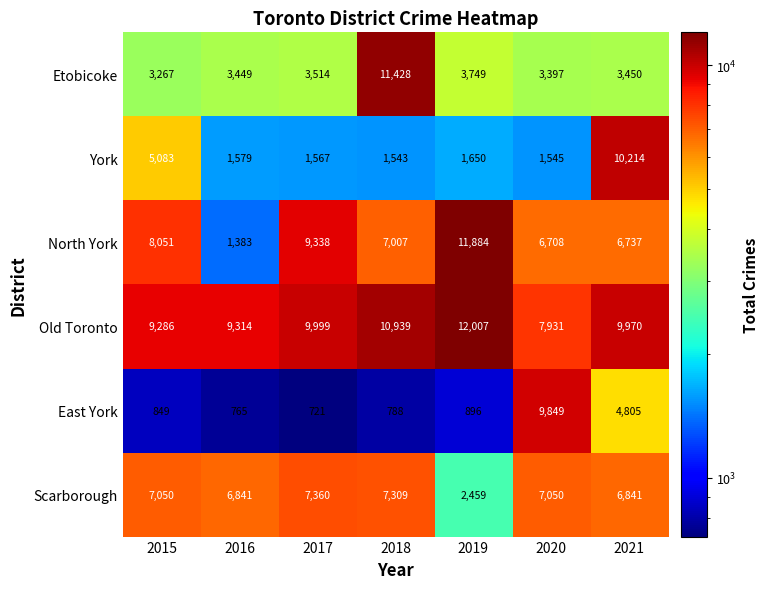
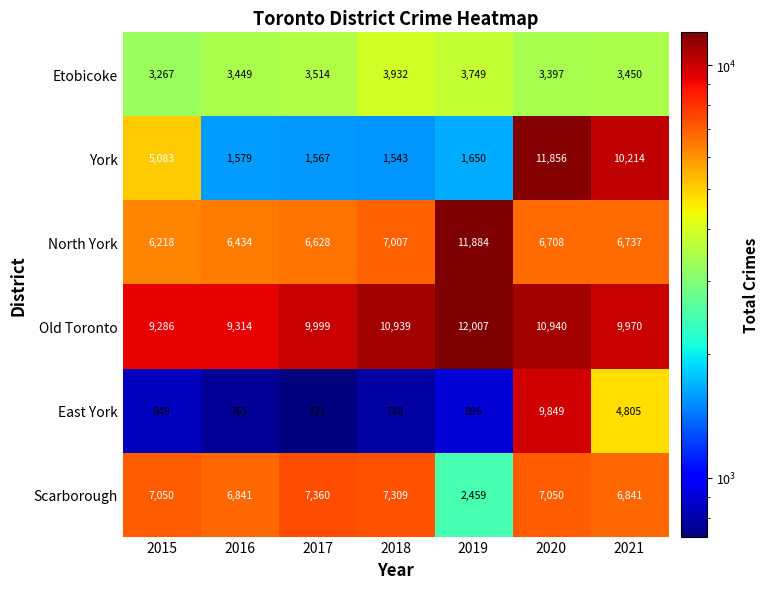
Etobicoke, 2018: 11,428 -> 3,932
York, 2020: 1,545 -> 11,856
North York, 2015: 8,051 -> 6,218
North York, 2016: 1,383 -> 6,434
North York, 2017: 9,338 -> 6,628
Old Toronto, 2020: 7,931 -> 10,940
